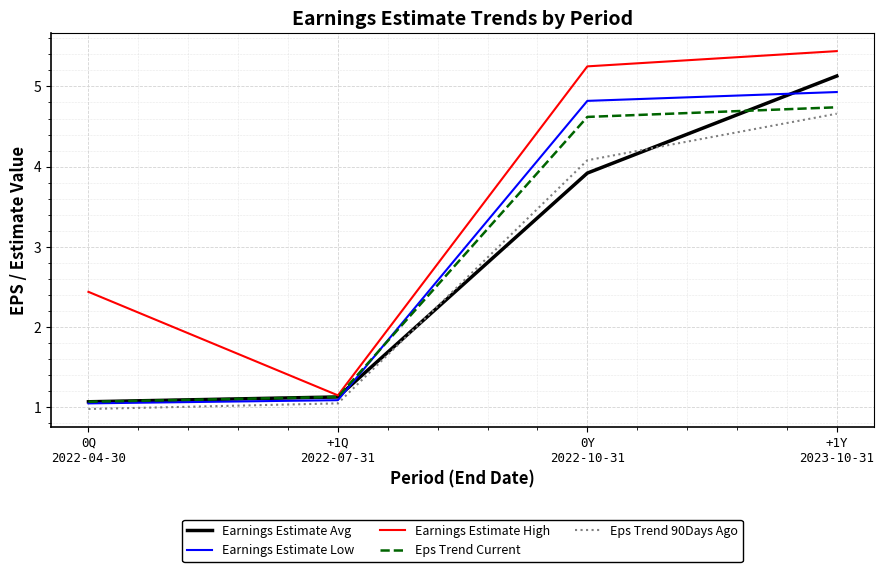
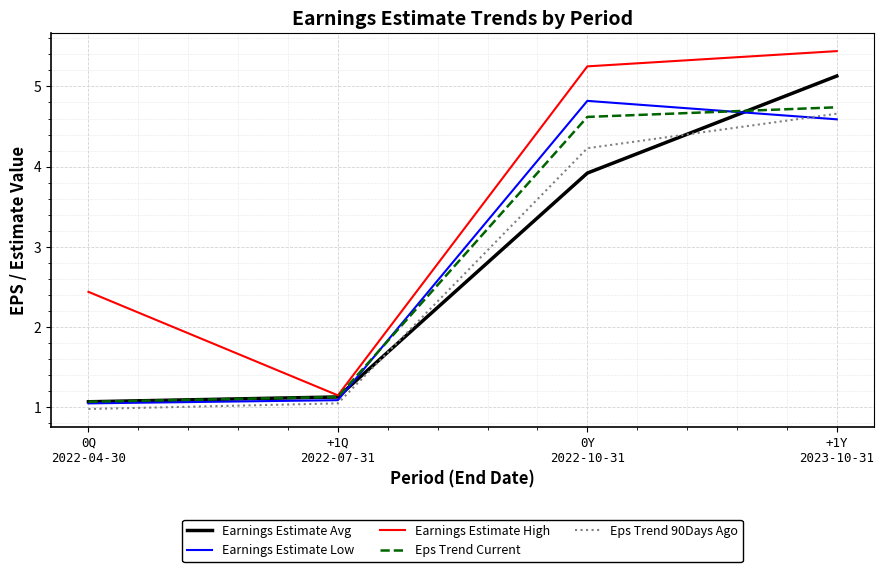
Eps Trend 90Days Ago, 0Y 2022-10-31: 4.1 -> 4.2
Earnings Estimate Low, +1Y 2023-10-31: 4.9 -> 4.6
